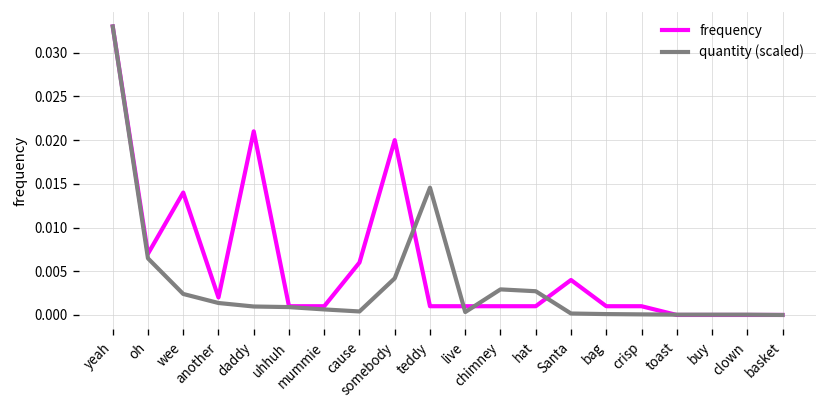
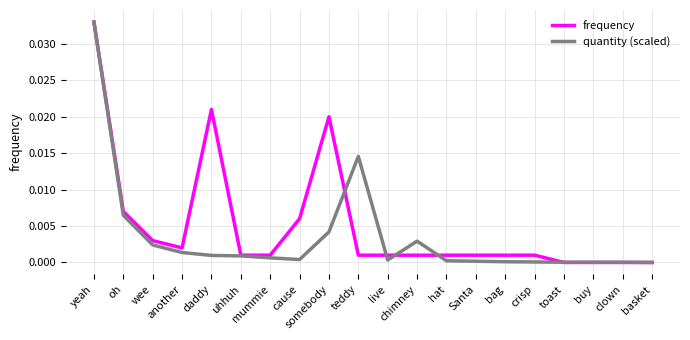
frequency, wee: 0.014 -> 0.003
quantity (scaled), hat: 0.003 -> 0.000
frequency, Santa: 0.004 -> 0.001
